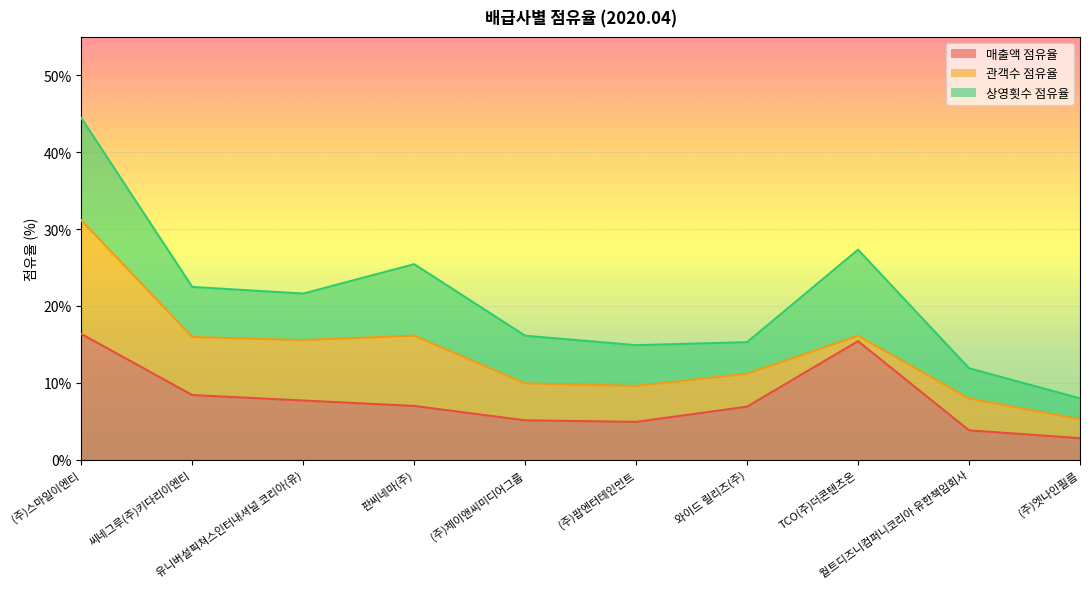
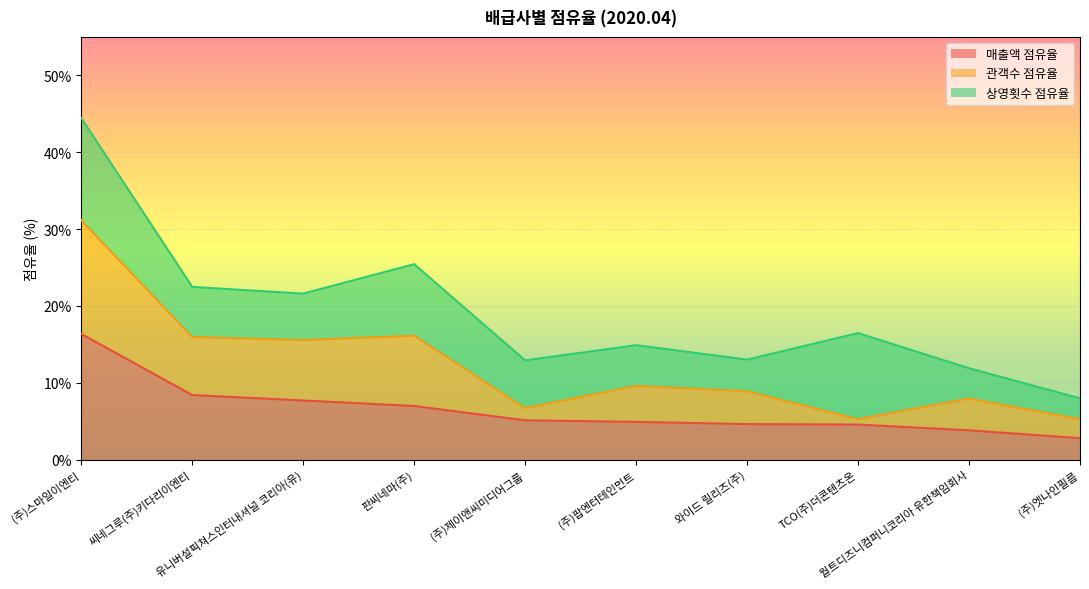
관객수 점유율, (주)제이앤씨미디어그룹: 5% -> 2%
매출액 점유율, 와이드 릴리즈(주): 7% -> 5%
매출액 점유율, TCO(주)더콘텐츠온: 15% -> 5%
